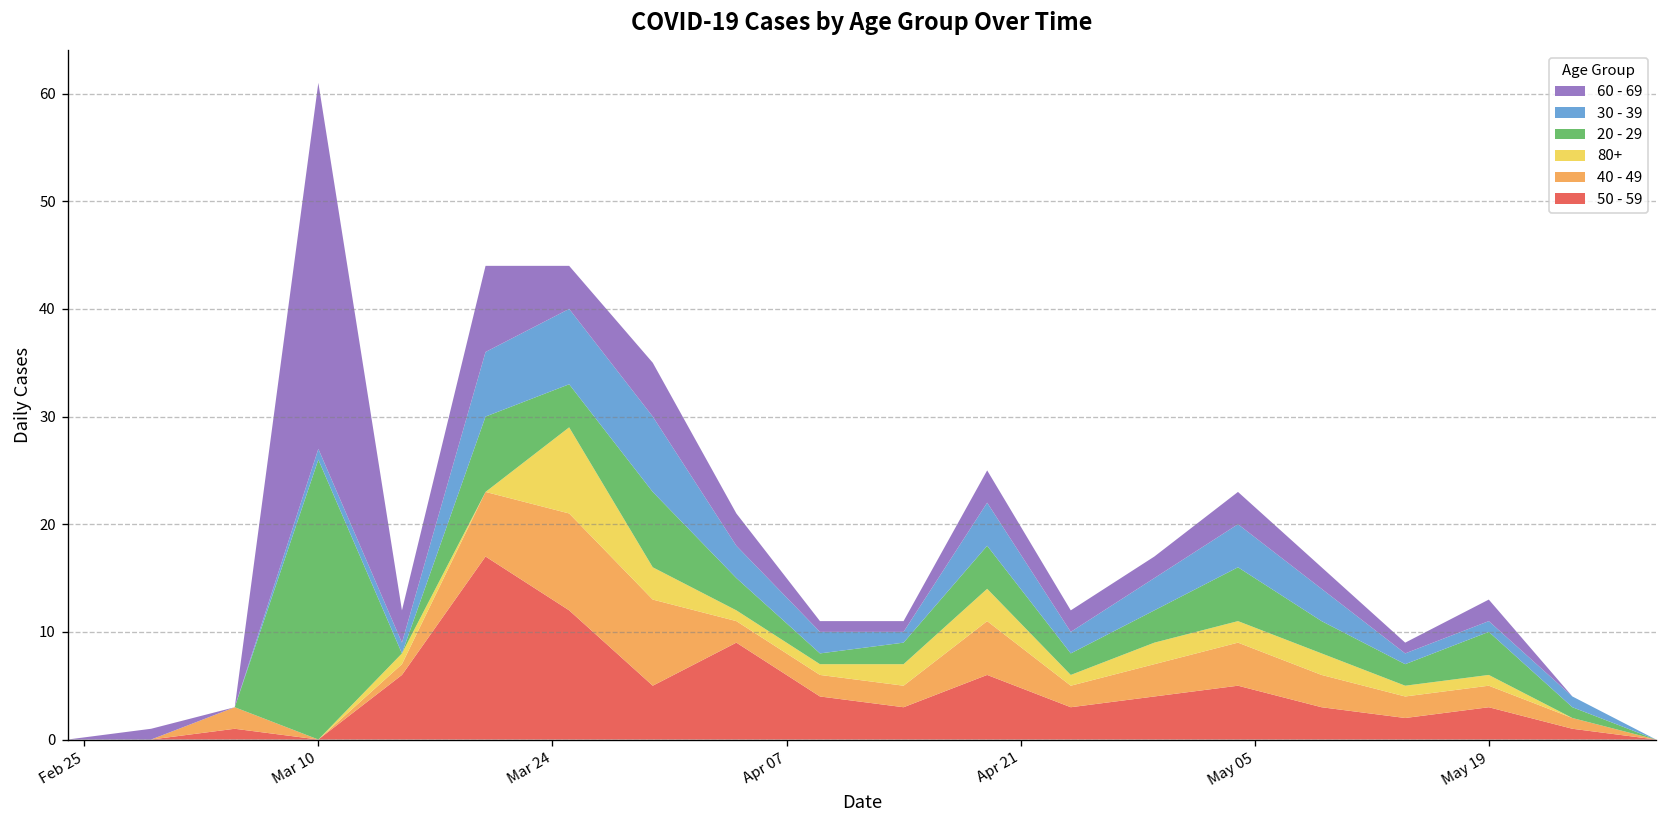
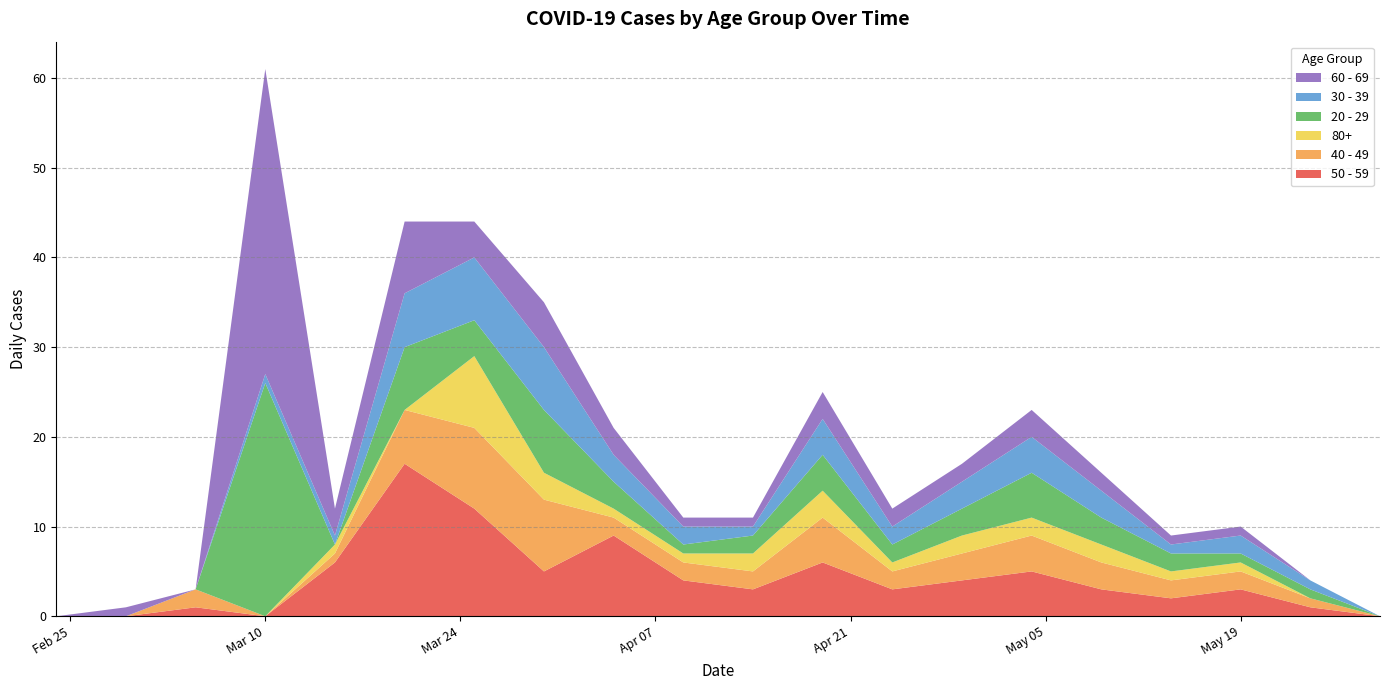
20 - 29, May 19: 4 -> 1
30 - 39, May 19: 1 -> 2
60 - 69, May 19: 2 -> 1
